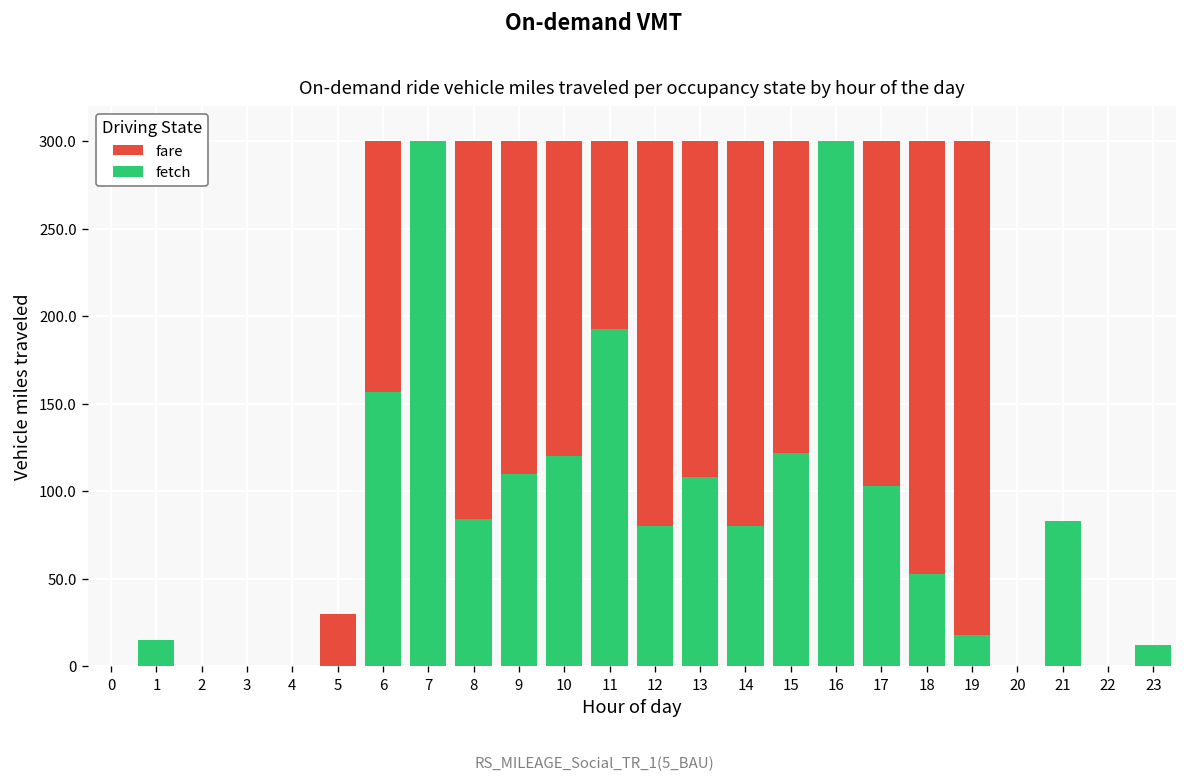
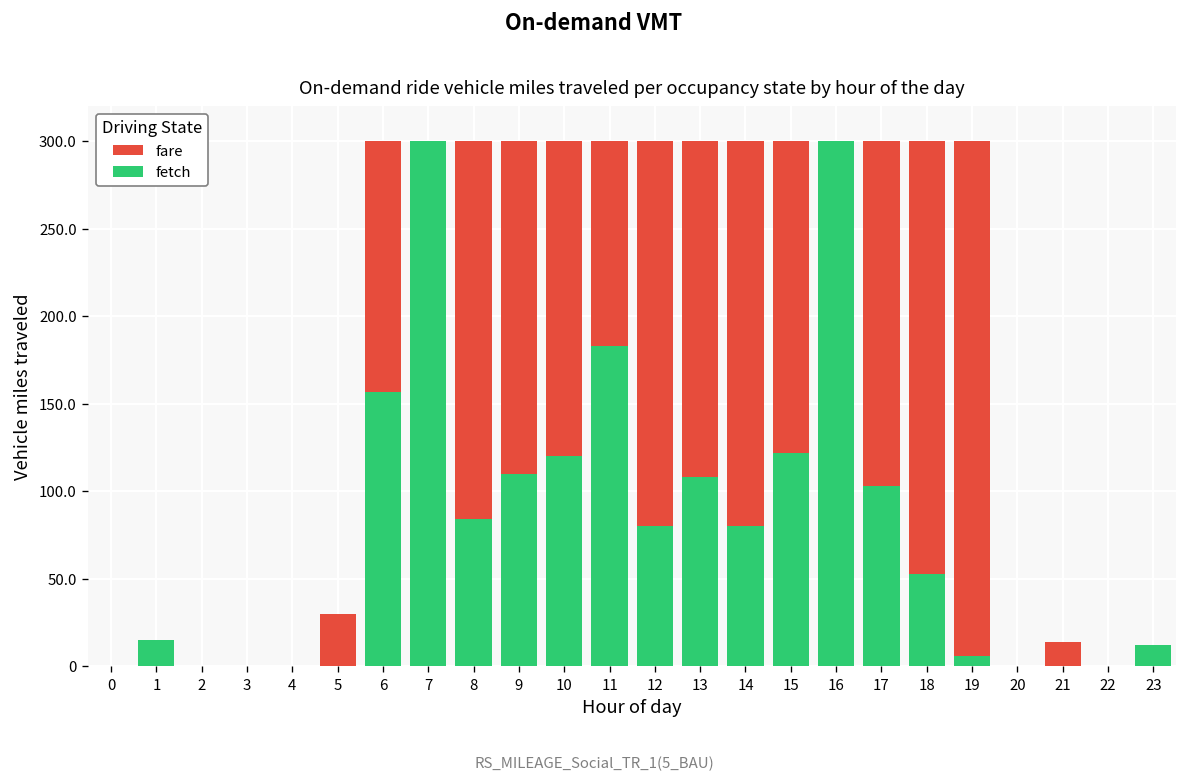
fetch, 11: 193 -> 183
fetch, 19: 18 -> 6
fetch, 21: 83 -> 0
